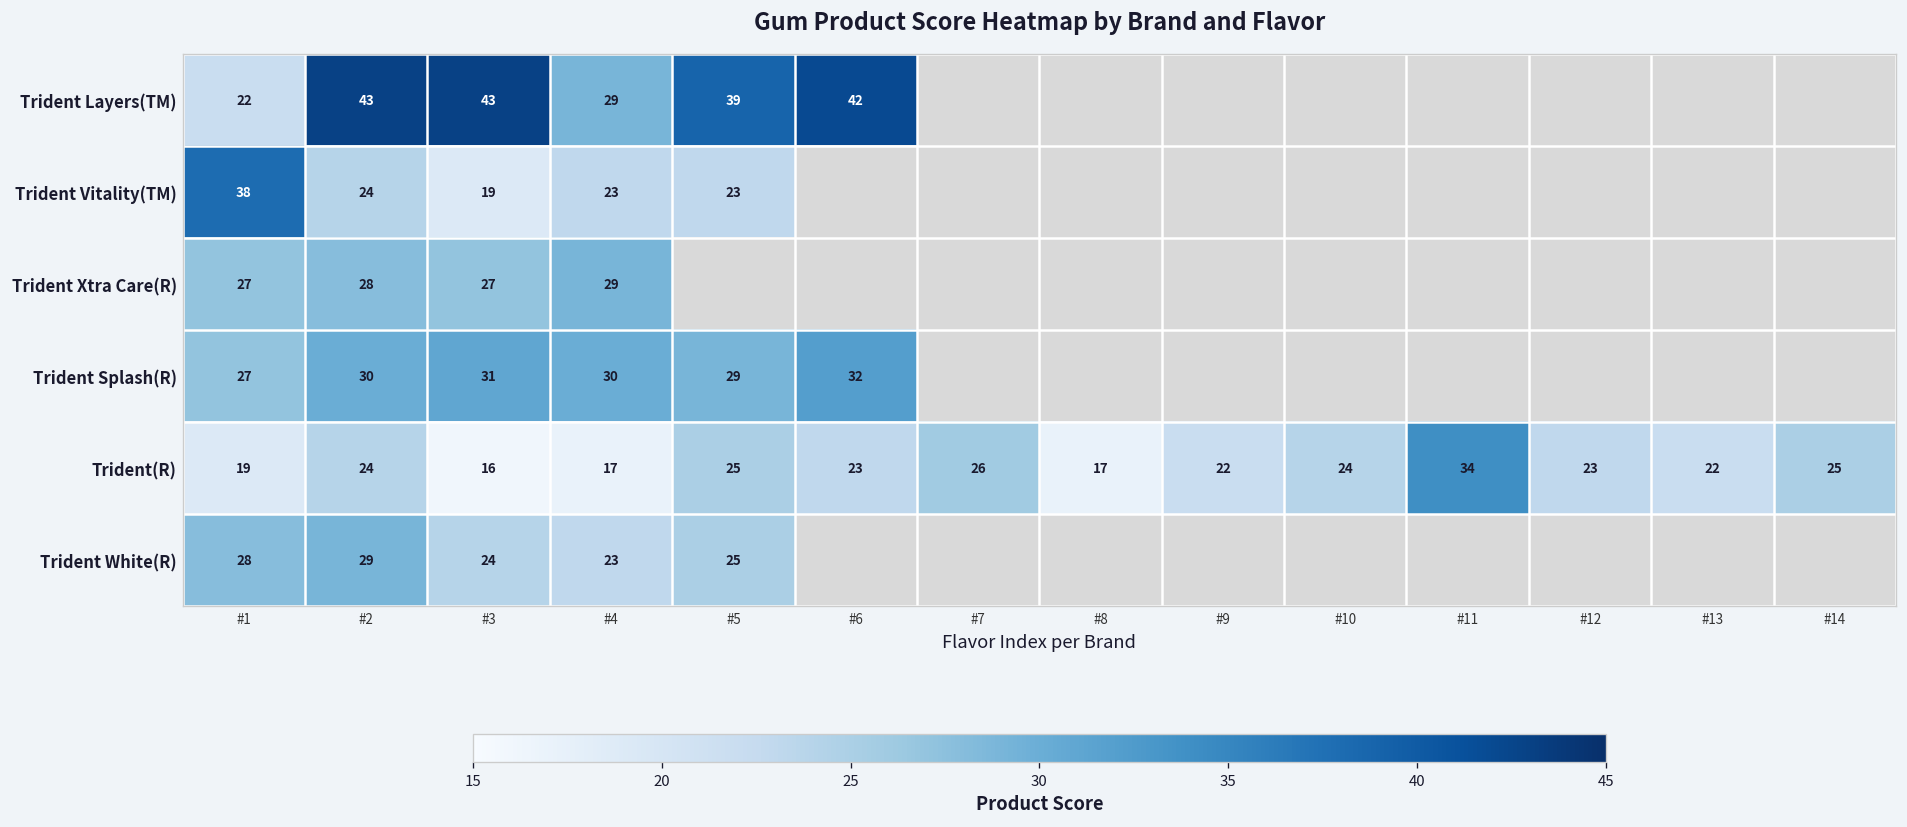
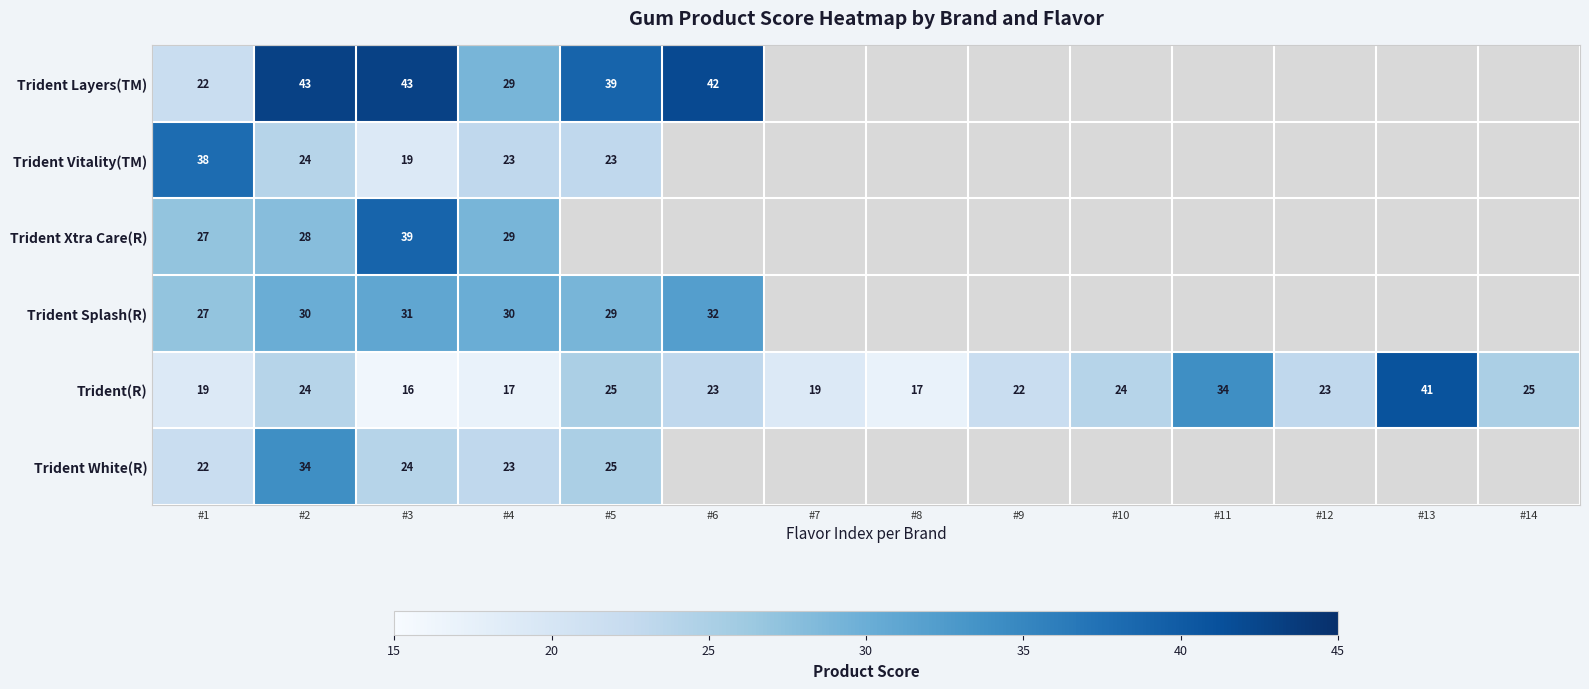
Trident Xtra Care(R), #3: 27 -> 39
Trident(R), #7: 26 -> 19
Trident(R), #13: 22 -> 41
Trident White(R), #1: 28 -> 22
Trident White(R), #2: 29 -> 34
